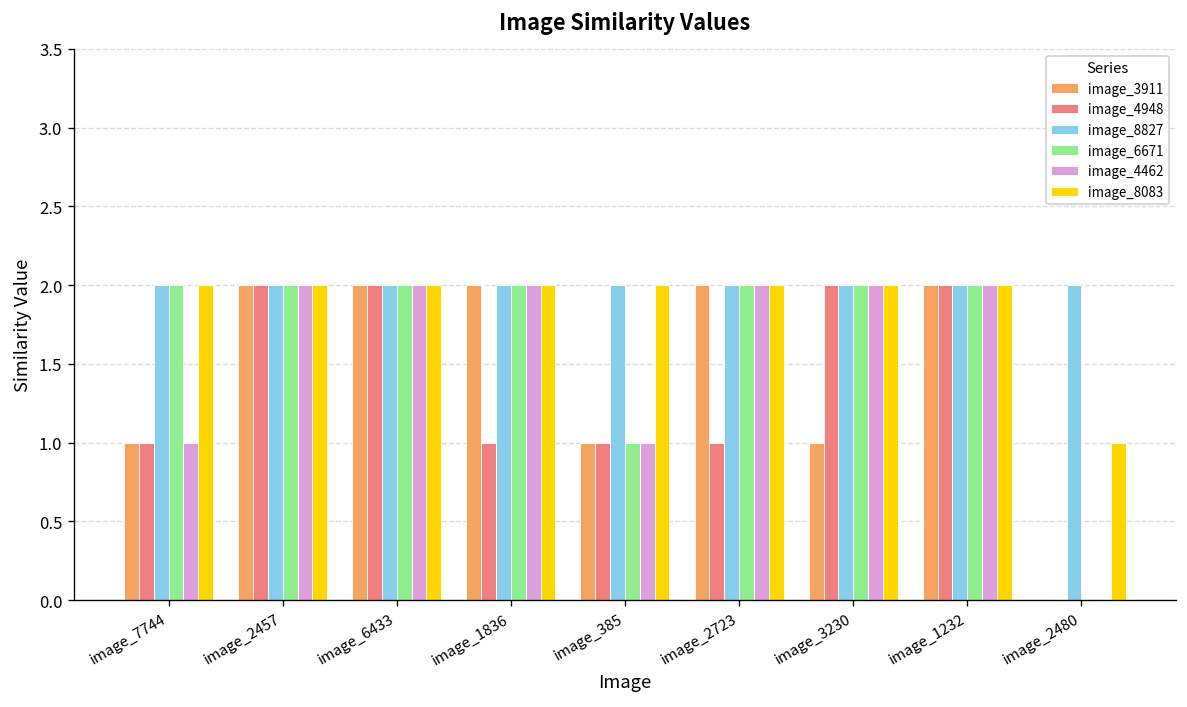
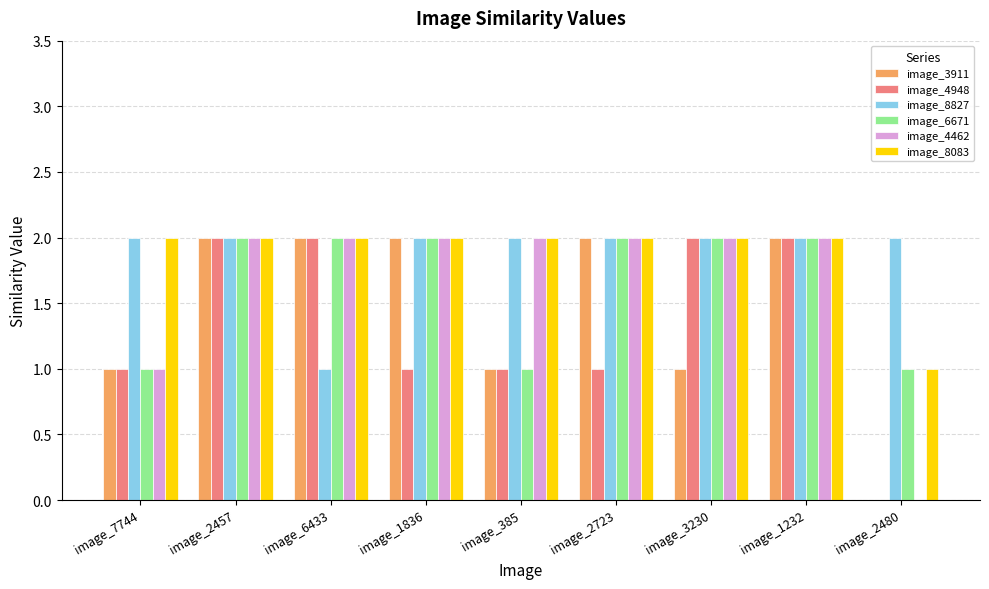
image_6671, image_7744: 2 -> 1
image_8827, image_6433: 2 -> 1
image_4462, image_385: 1 -> 2
image_6671, image_2480: 0 -> 1
